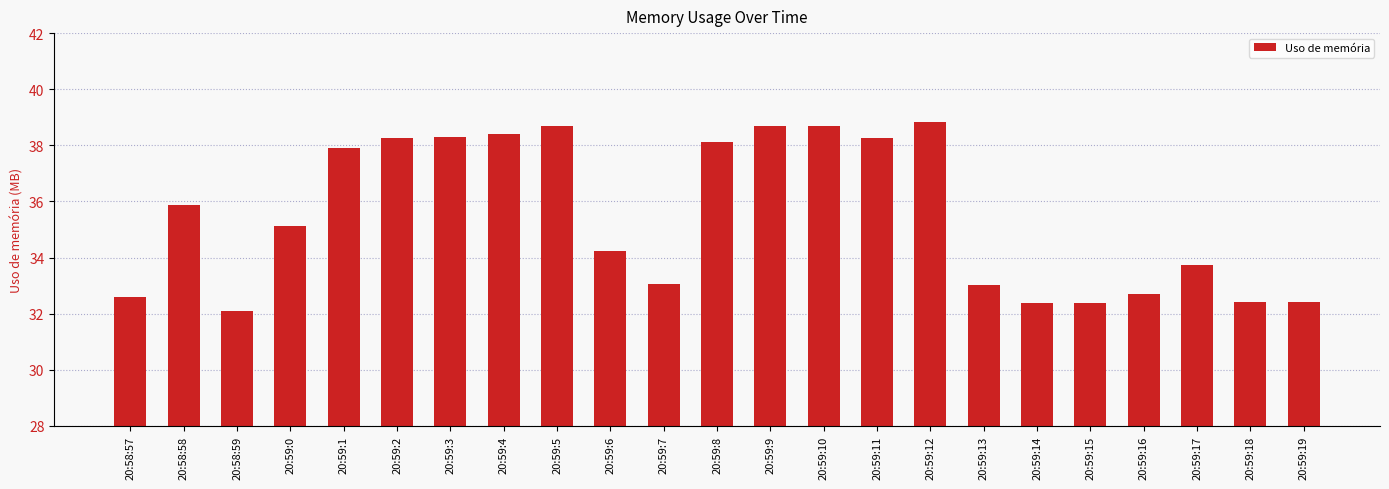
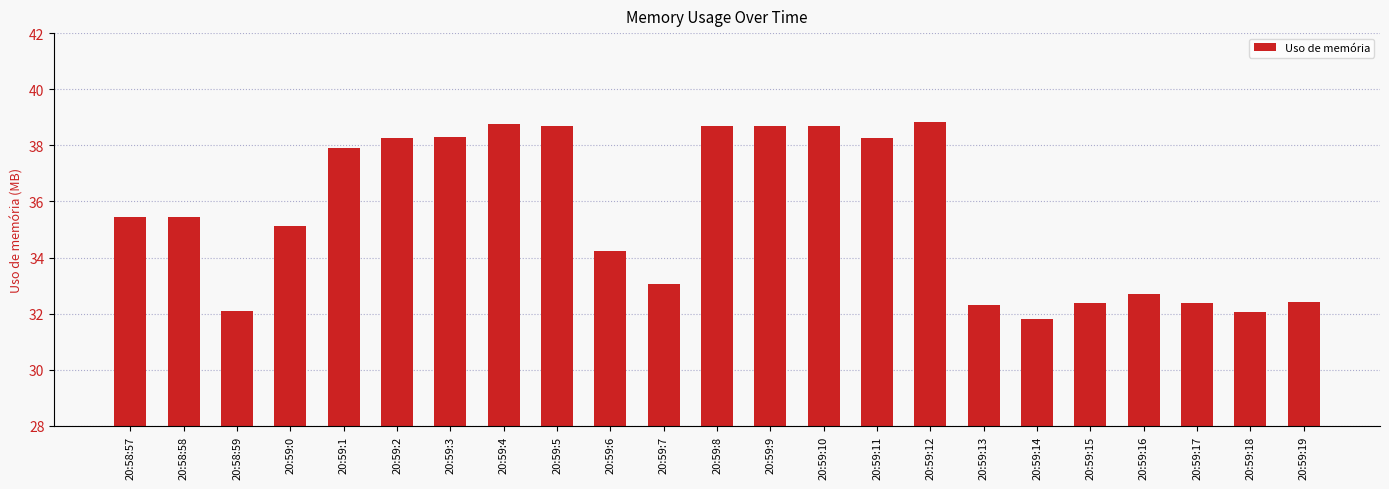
20:58:57: 32.6 -> 35.5
20:58:58: 35.9 -> 35.5
20:59:4: 38.4 -> 38.8
20:59:8: 38.1 -> 38.7
20:59:13: 33.0 -> 32.3
20:59:14: 32.4 -> 31.8
20:59:17: 33.7 -> 32.4
20:59:18: 32.4 -> 32.1
